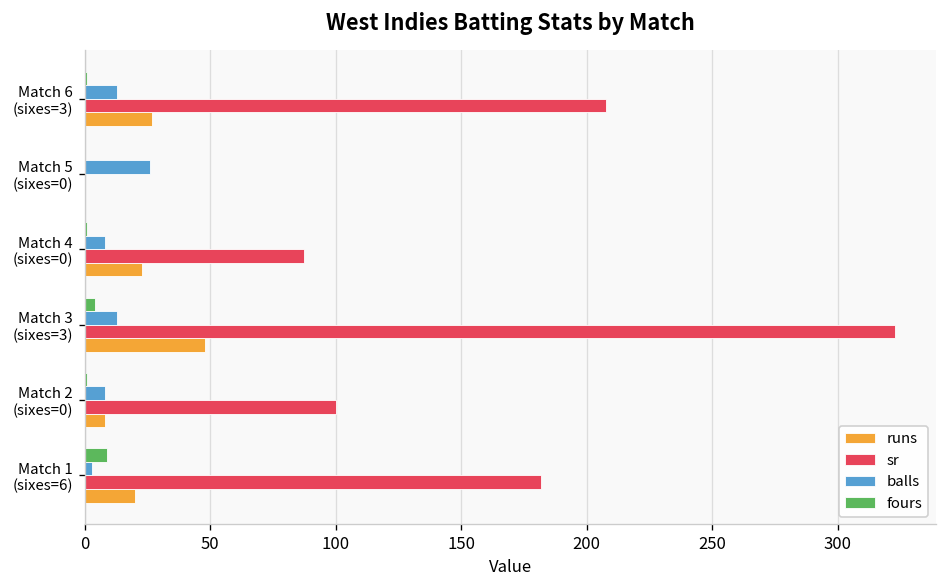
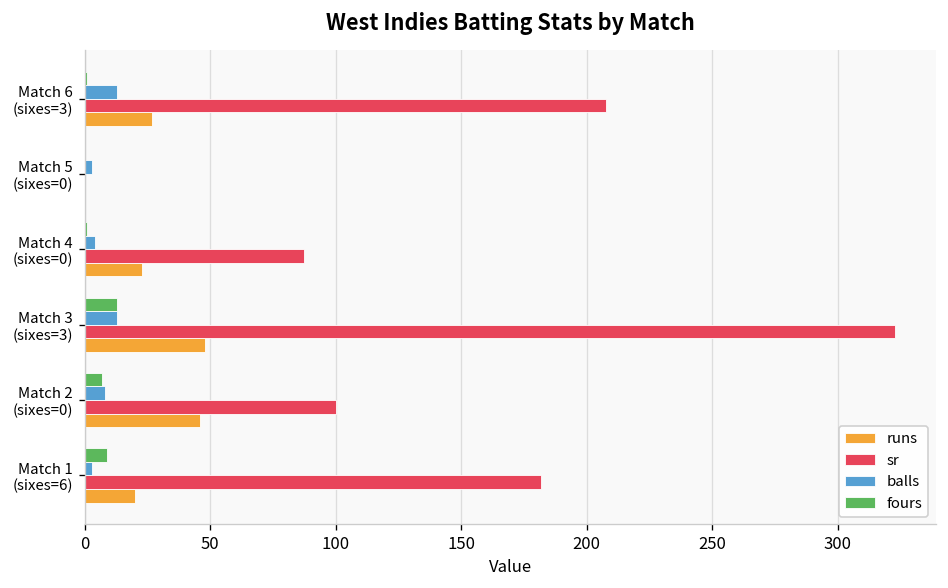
balls, Match 5 (sixes=0): 26 -> 3
balls, Match 4 (sixes=0): 8 -> 4
fours, Match 3 (sixes=3): 4 -> 13
fours, Match 2 (sixes=0): 1 -> 7
runs, Match 2 (sixes=0): 8 -> 46
